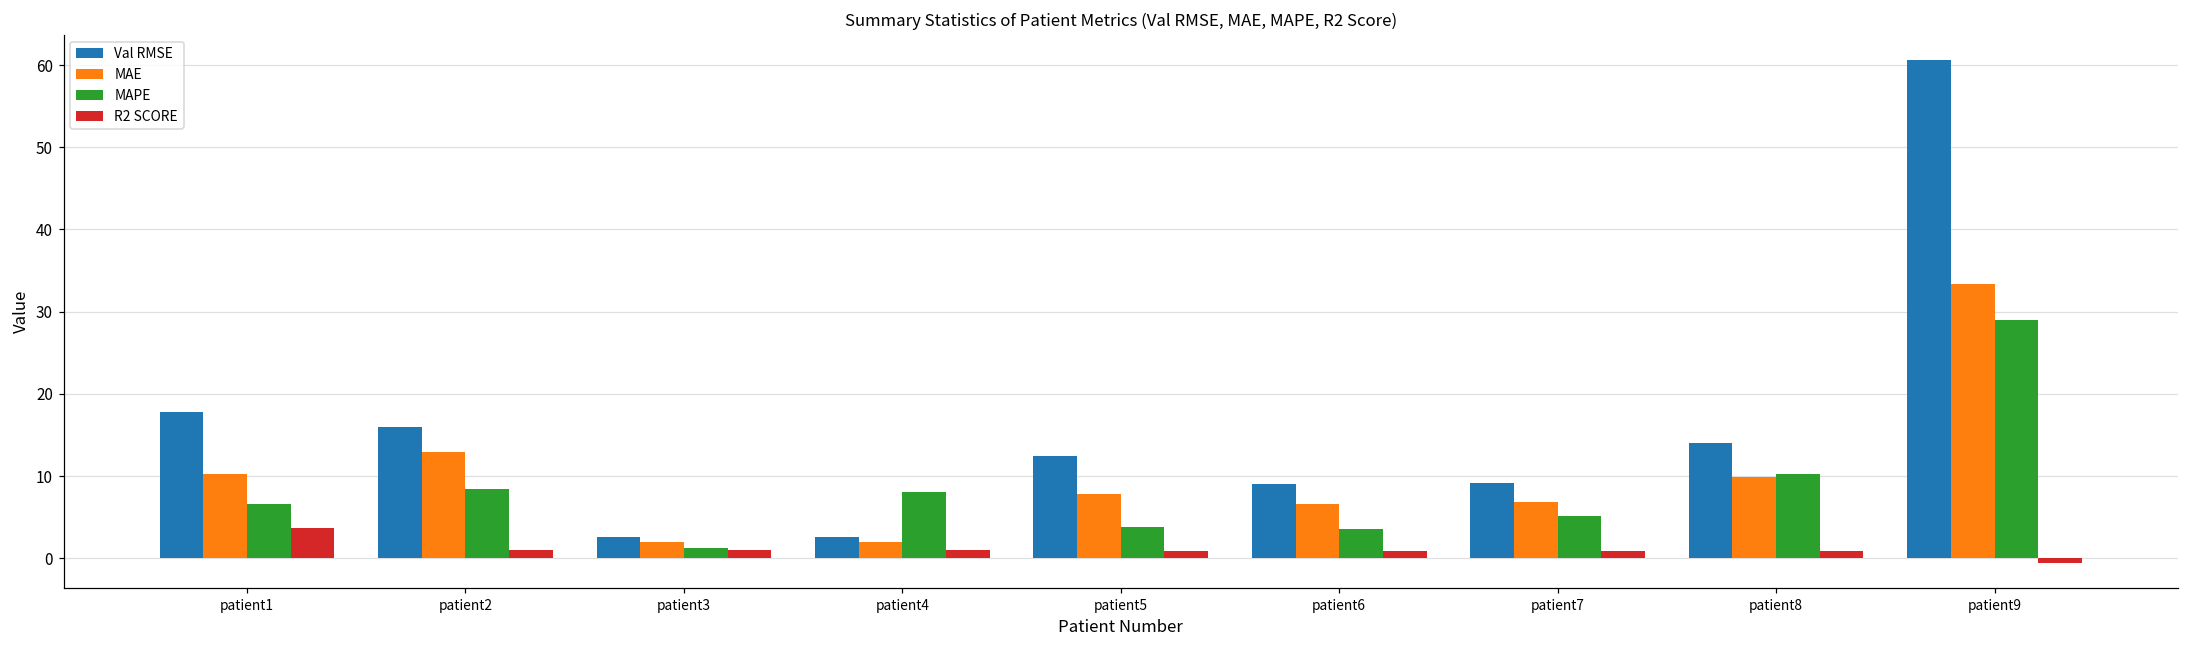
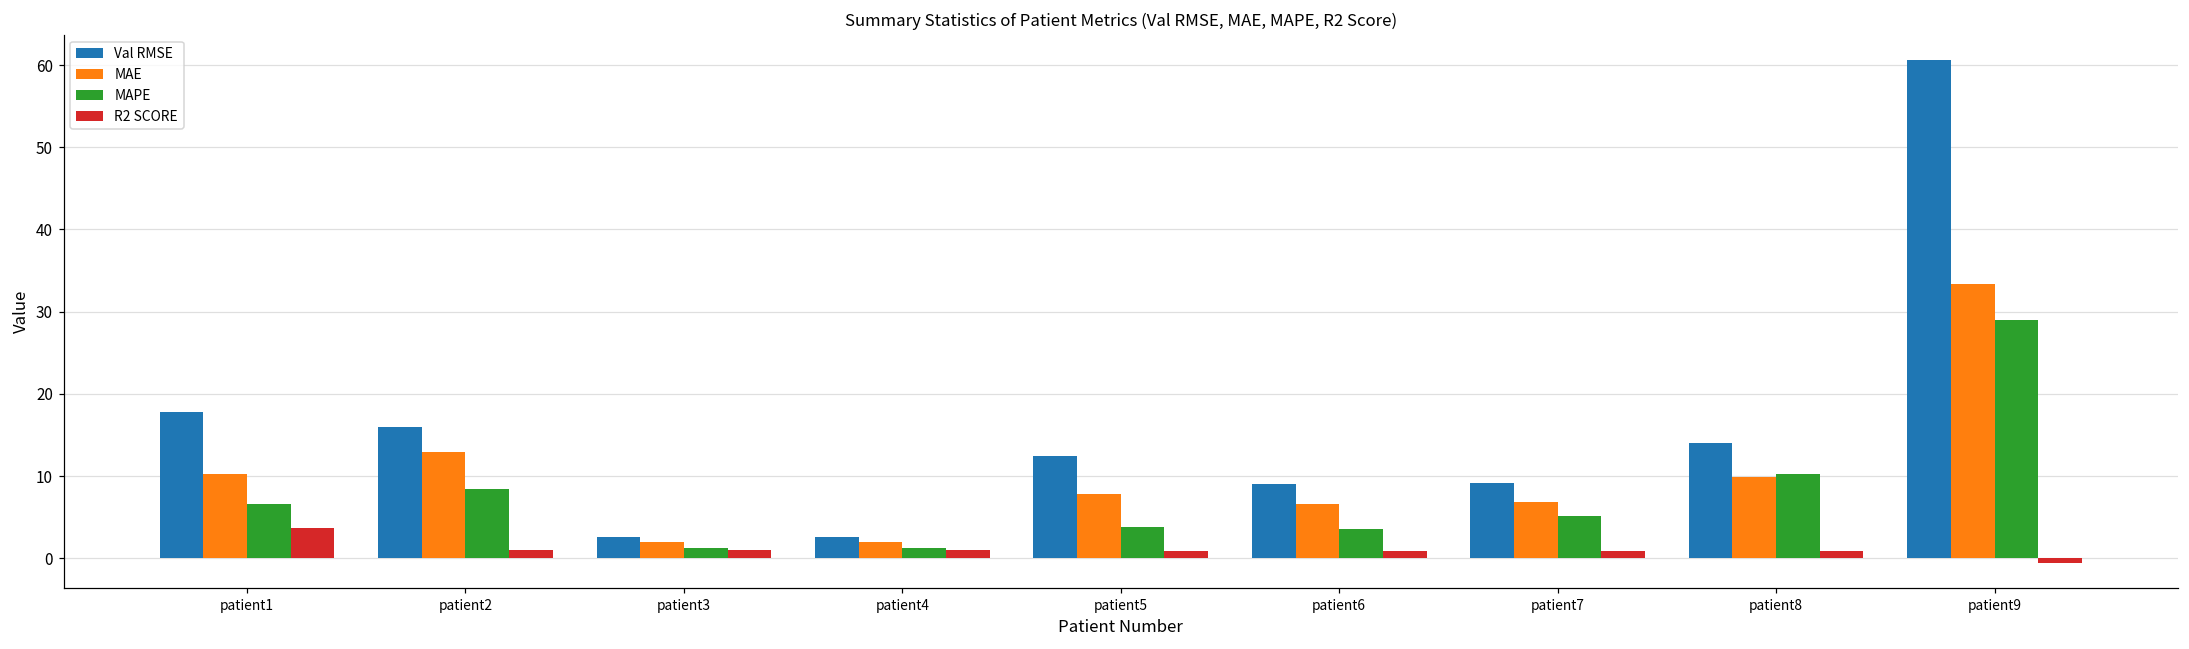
MAPE, patient4: 8 -> 1
